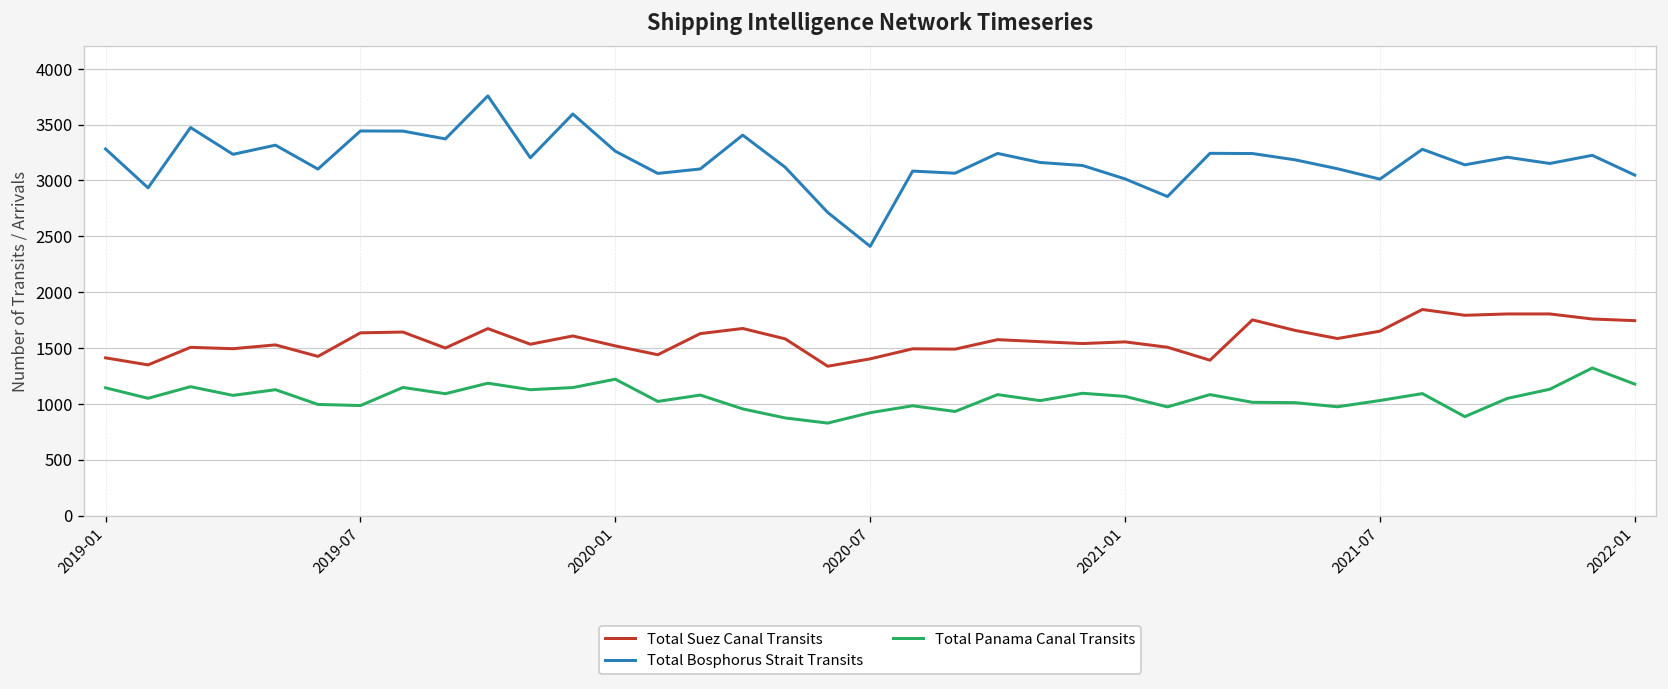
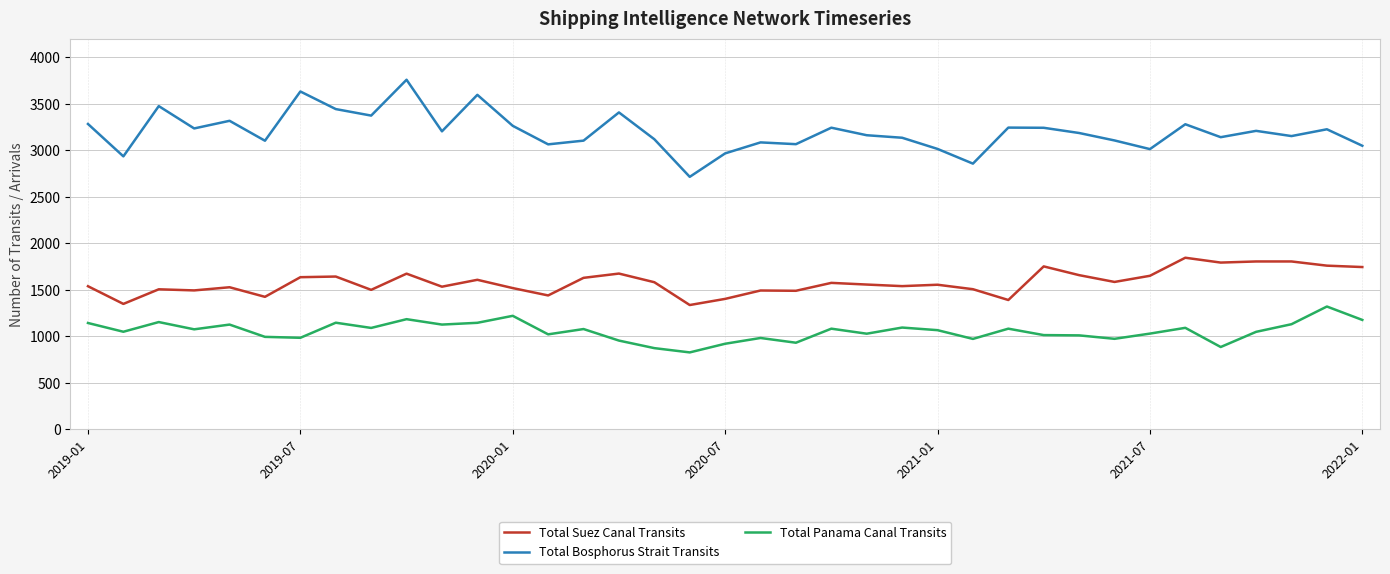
Total Suez Canal Transits, 2019-01: 1400 -> 1500
Total Bosphorus Strait Transits, 2019-07: 3400 -> 3600
Total Bosphorus Strait Transits, 2020-07: 2400 -> 3000
